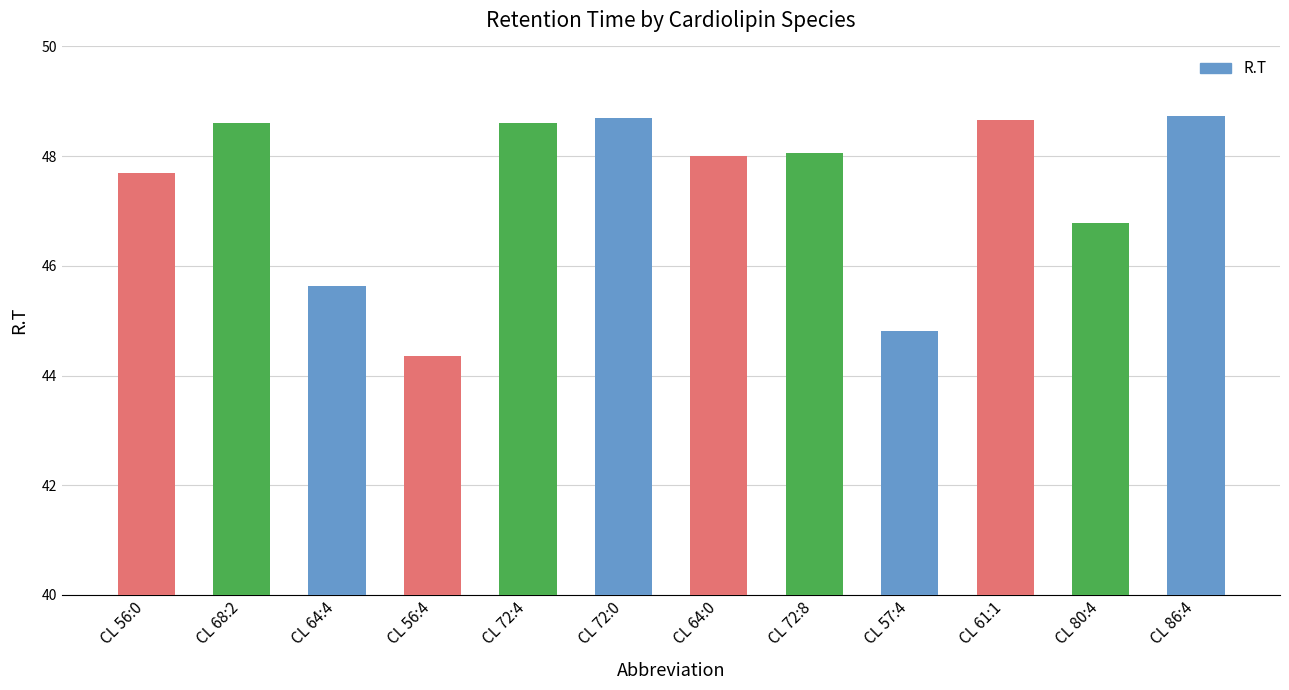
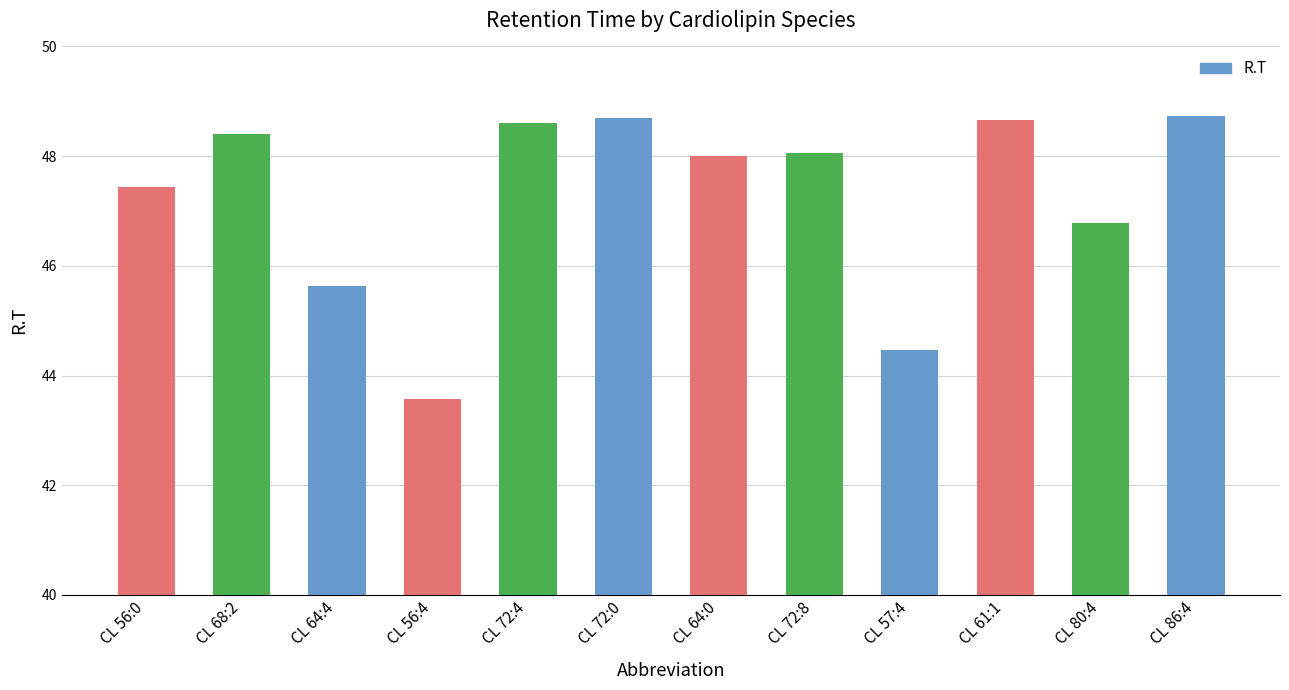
CL 56:0: 47.7 -> 47.4
CL 68:2: 48.6 -> 48.4
CL 56:4: 44.4 -> 43.6
CL 57:4: 44.8 -> 44.5
